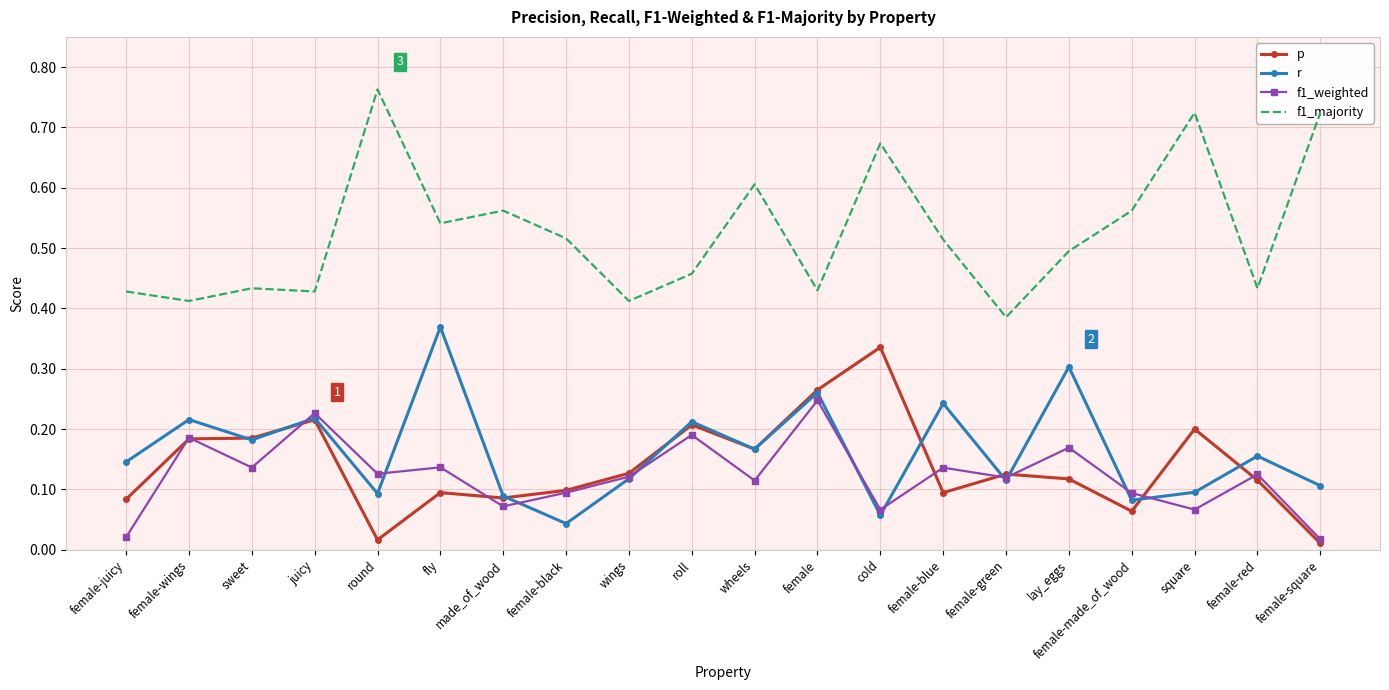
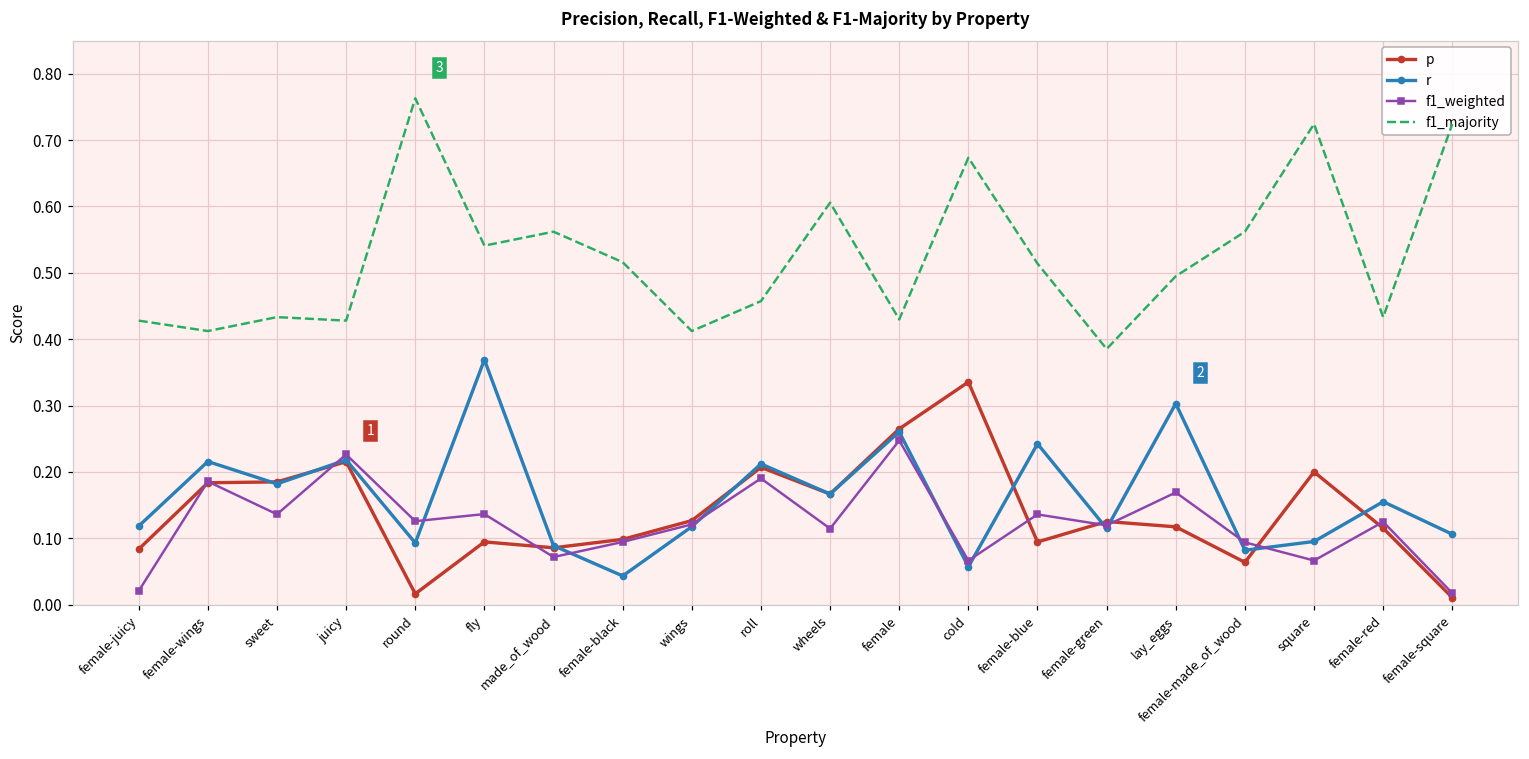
r, female-juicy: 0.15 -> 0.12
